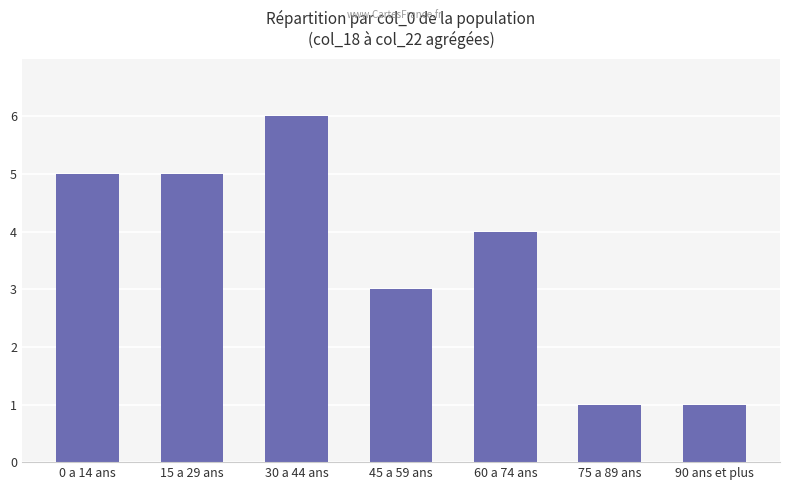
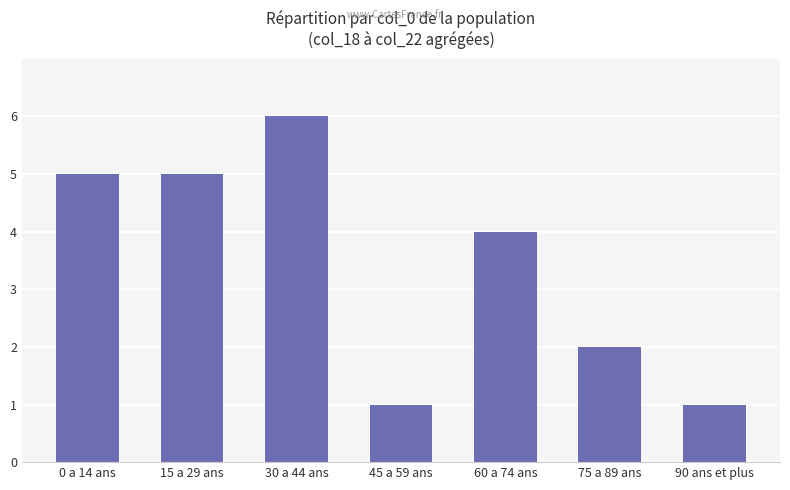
45 a 59 ans: 3 -> 1
75 a 89 ans: 1 -> 2
